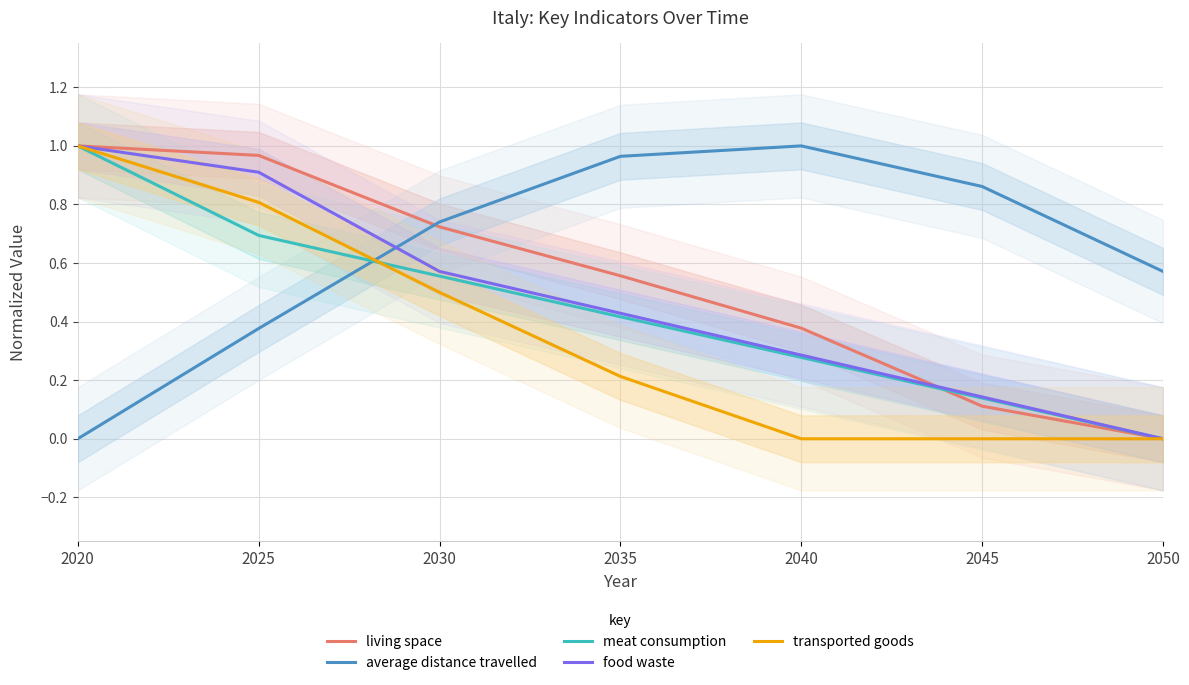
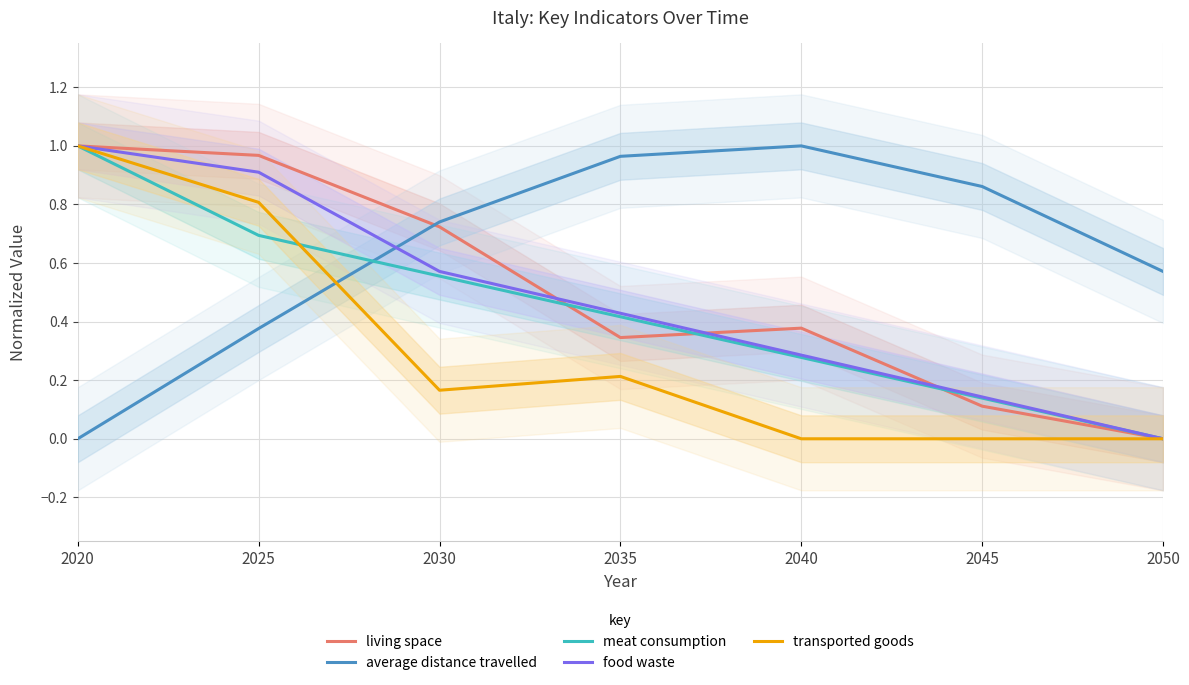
transported goods, 2030: 0.50 -> 0.17
living space, 2035: 0.56 -> 0.35
